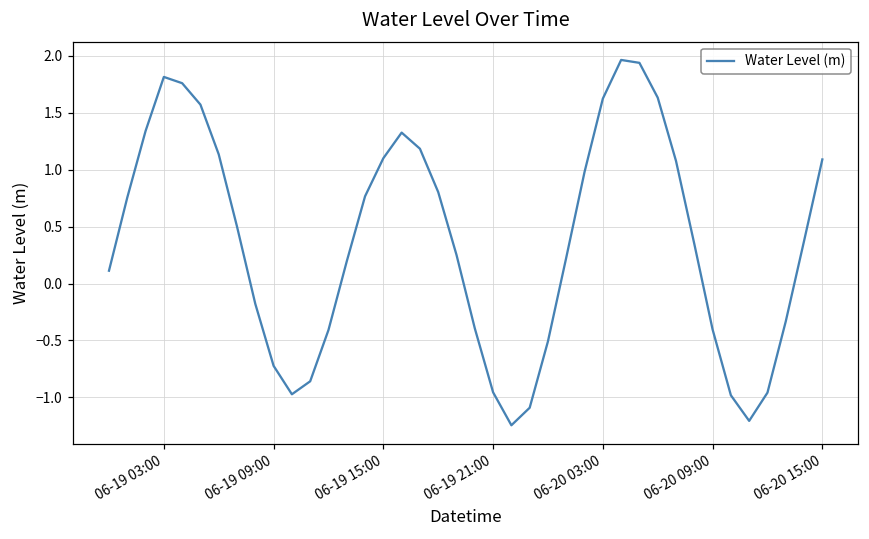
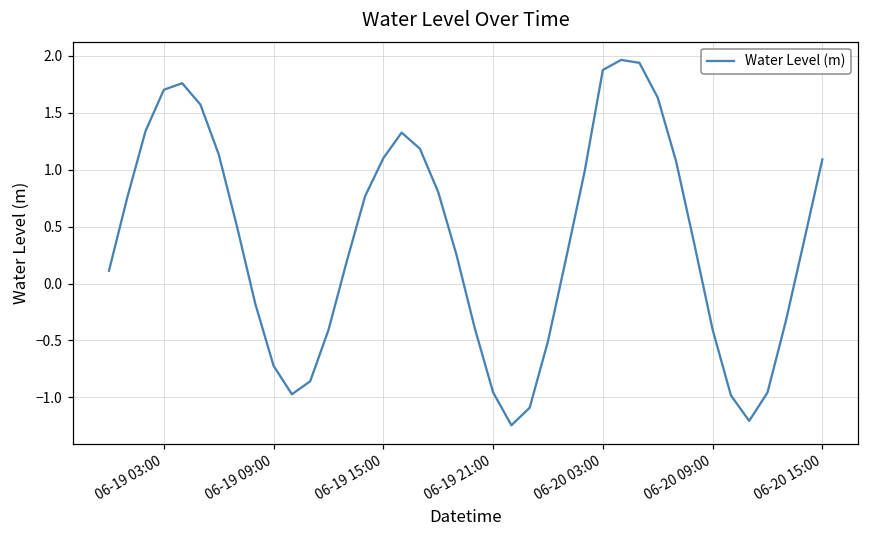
06-19 03:00: 1.82 -> 1.70
06-20 03:00: 1.63 -> 1.88
